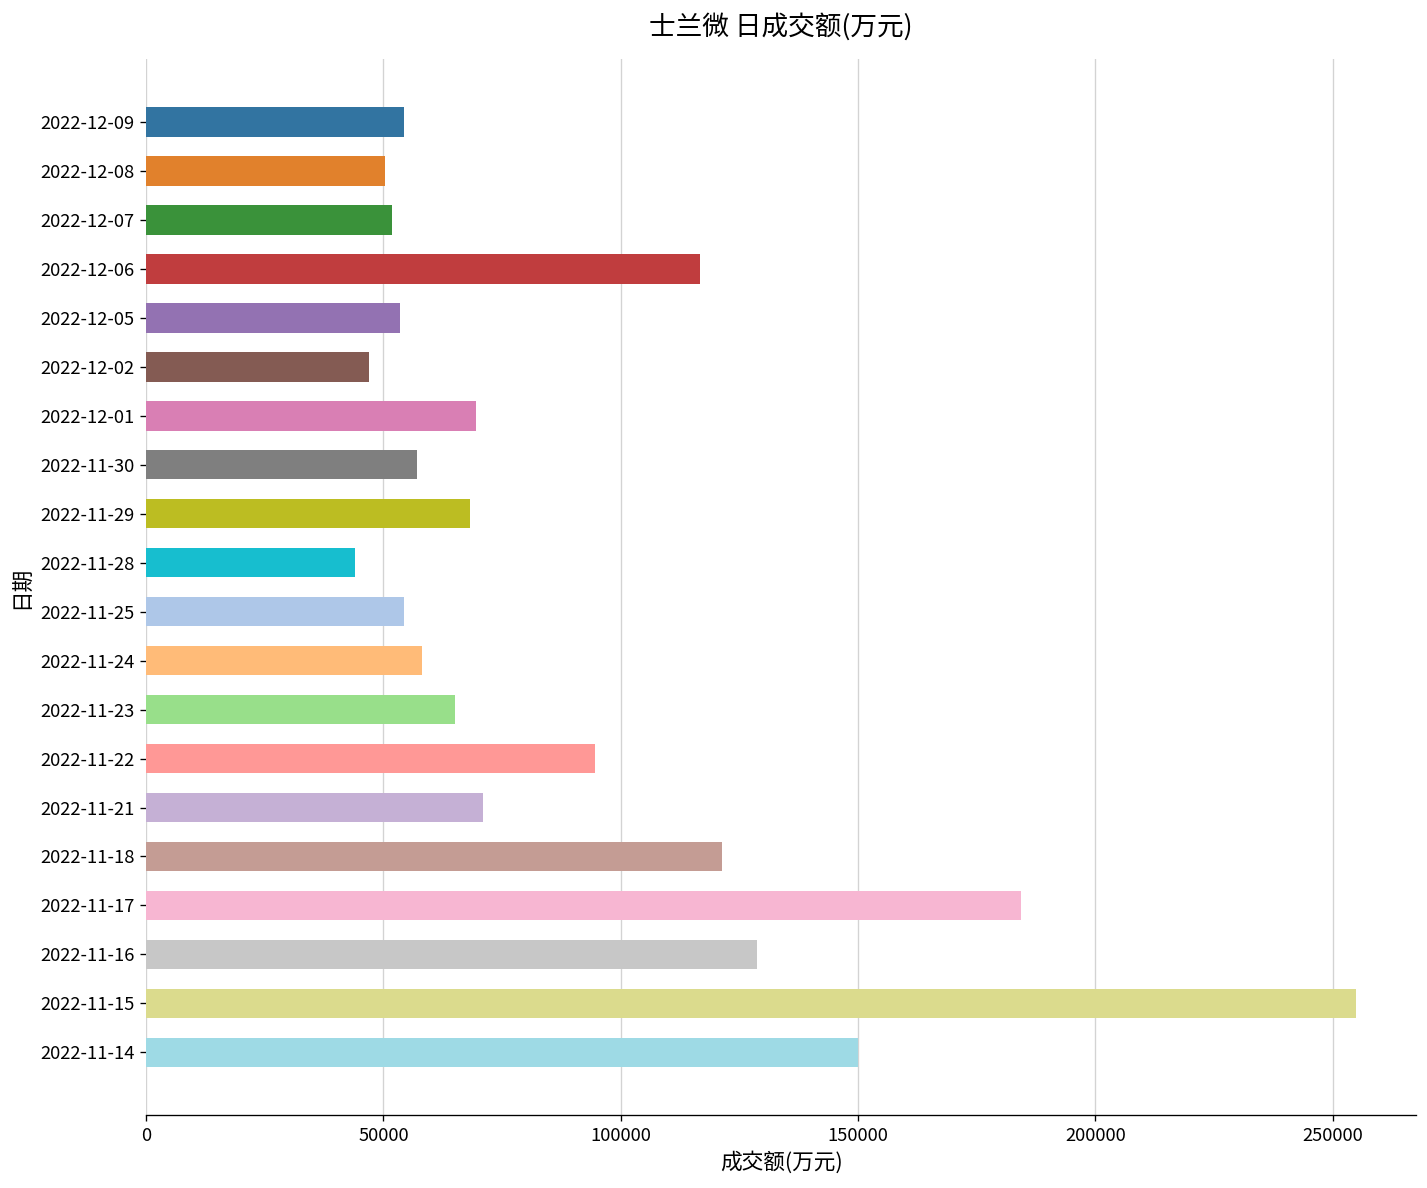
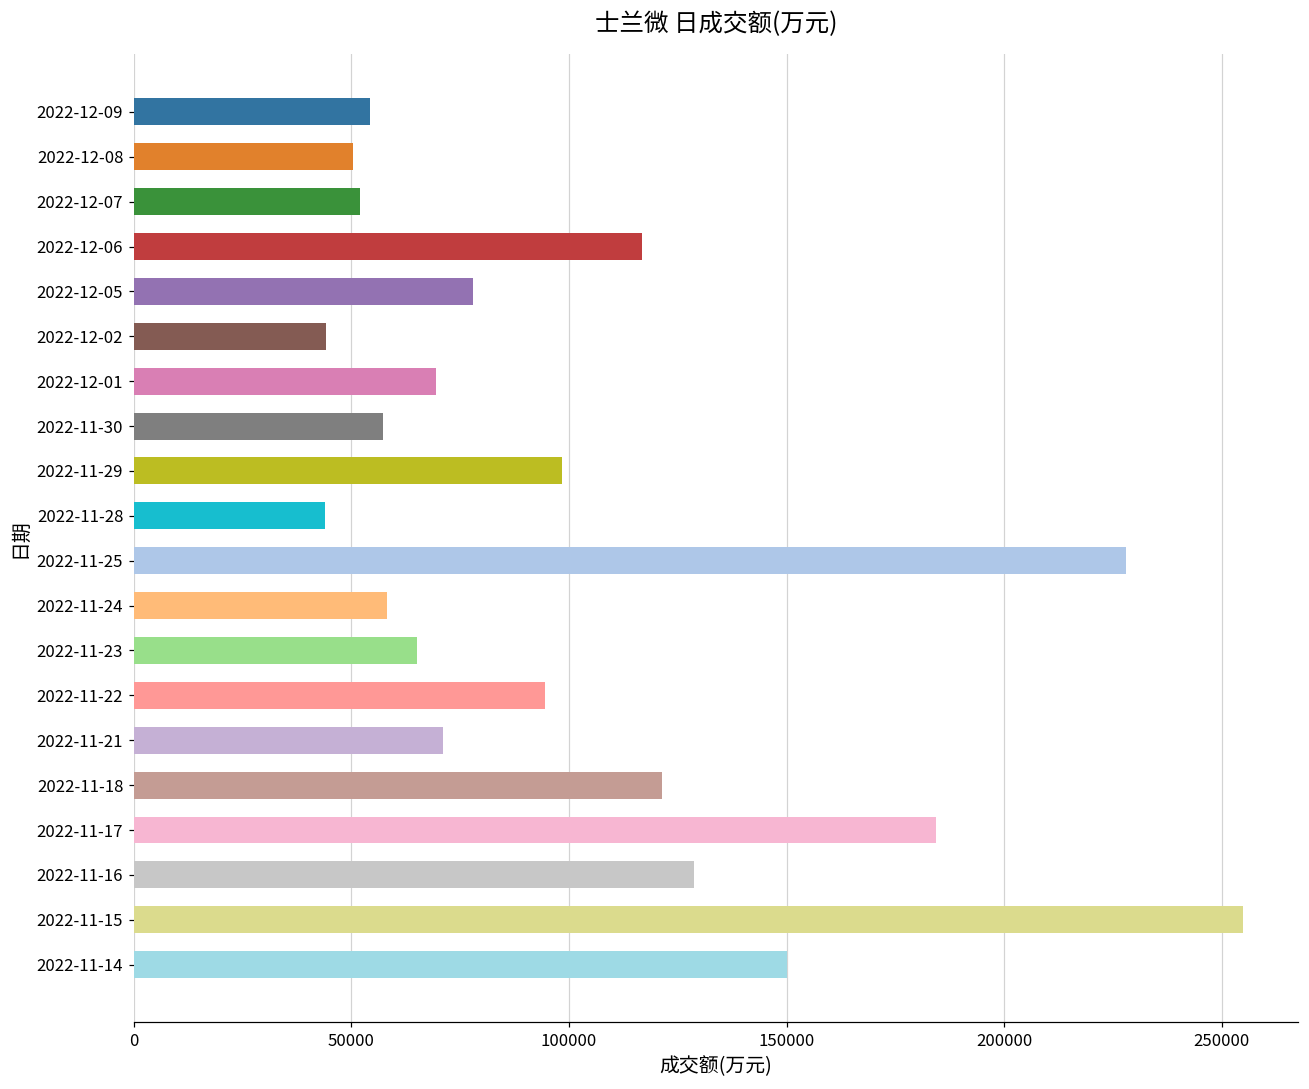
2022-12-05: 53000 -> 78000
2022-12-02: 47000 -> 44000
2022-11-29: 68000 -> 98000
2022-11-25: 54000 -> 228000
